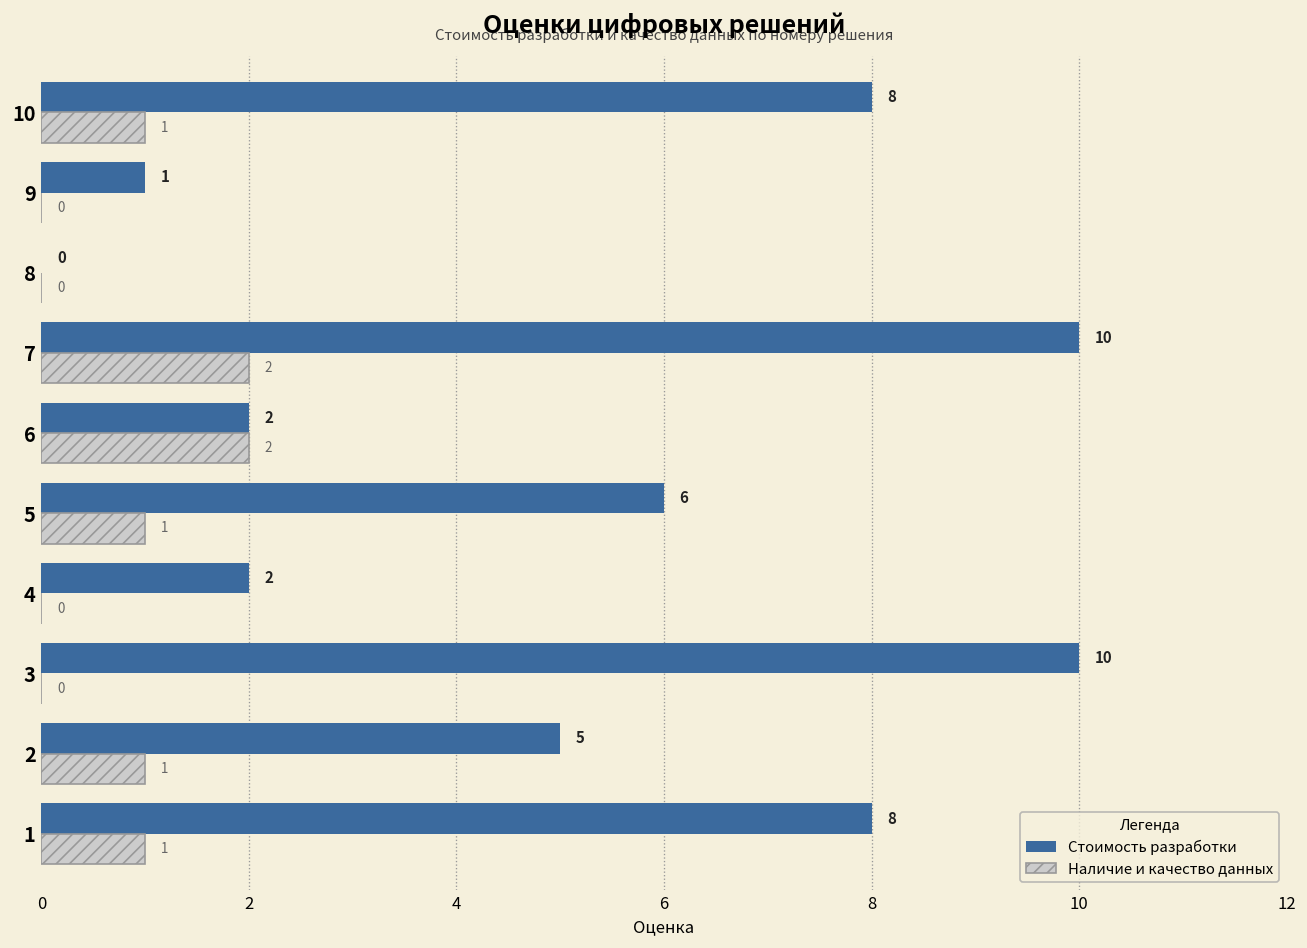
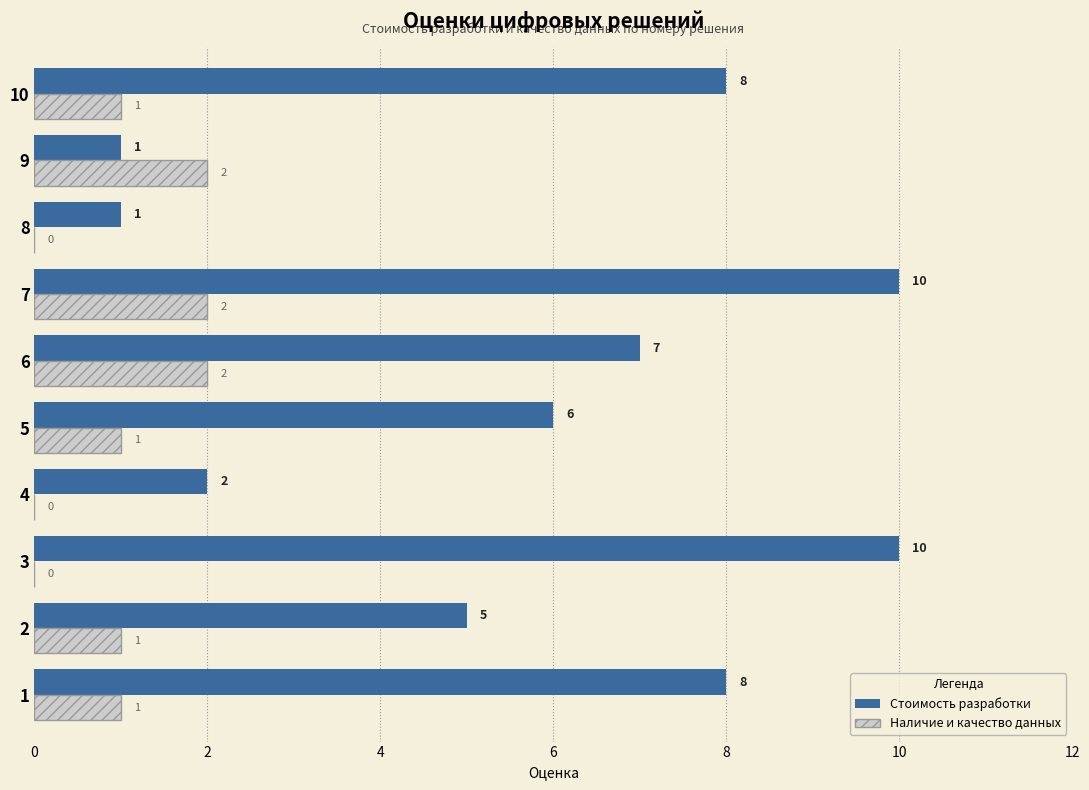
Наличие и качество данных, 9: 0 -> 2
Стоимость разработки, 8: 0 -> 1
Стоимость разработки, 6: 2 -> 7
